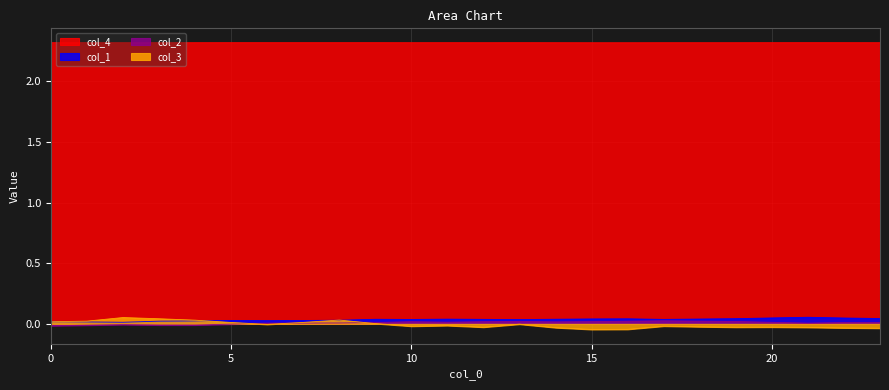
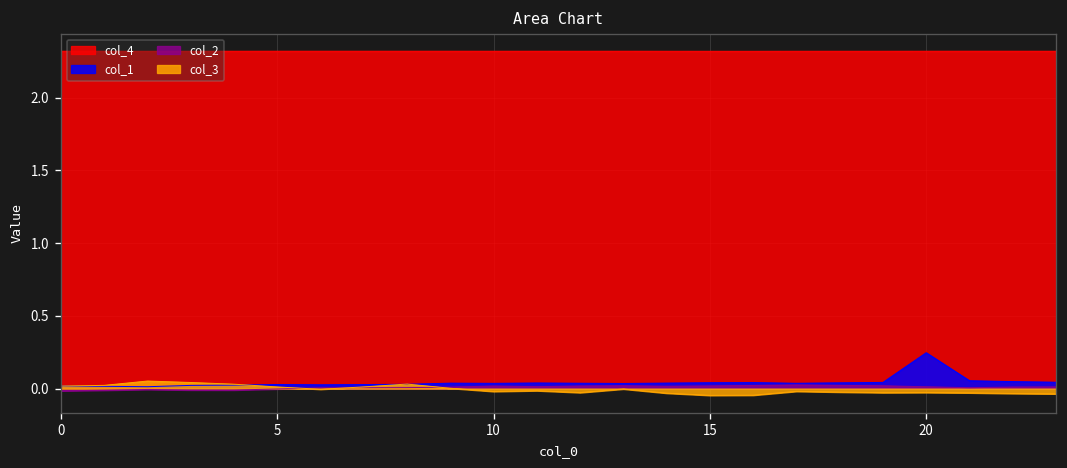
col_1, 20: 0.05 -> 0.25
